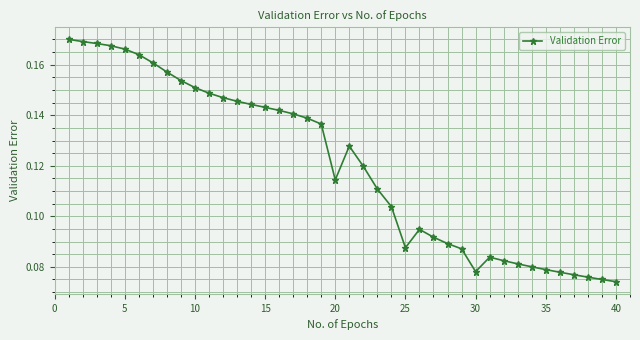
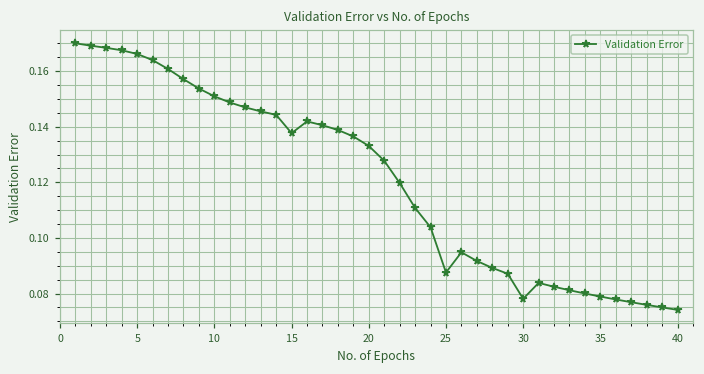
15: 0.143 -> 0.138
20: 0.114 -> 0.133
